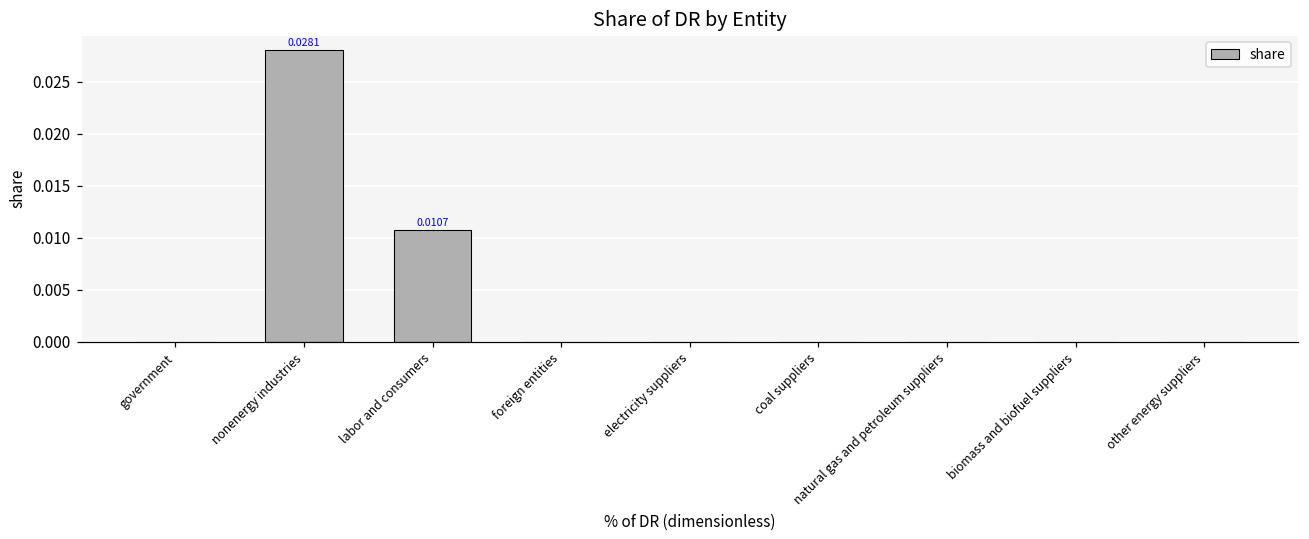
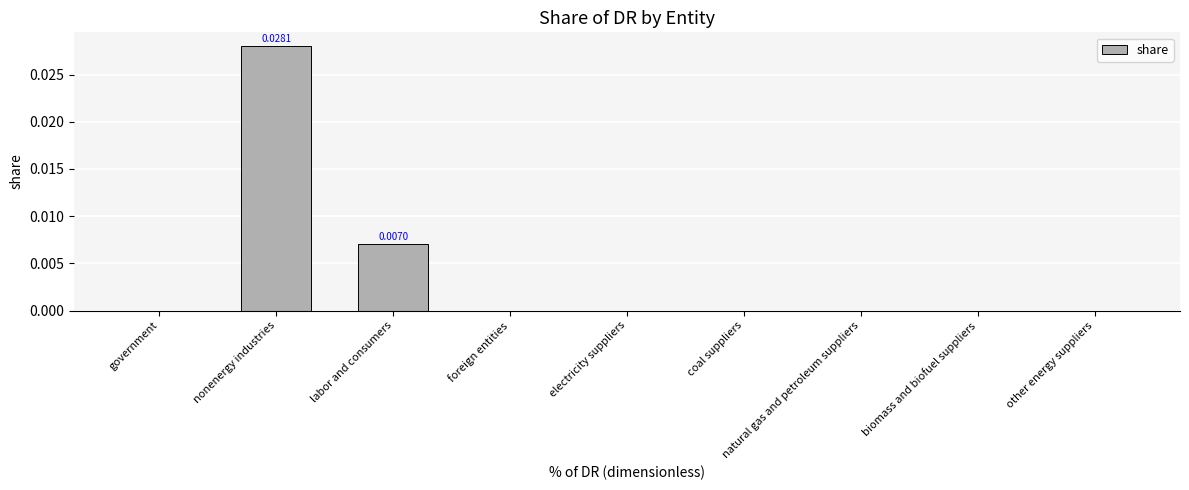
labor and consumers: 0.0107 -> 0.0070
